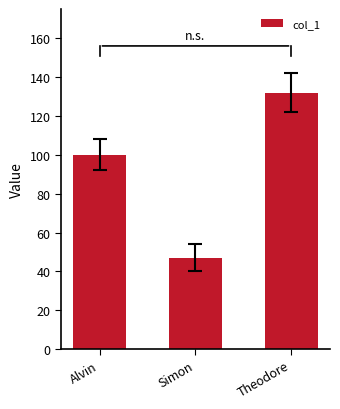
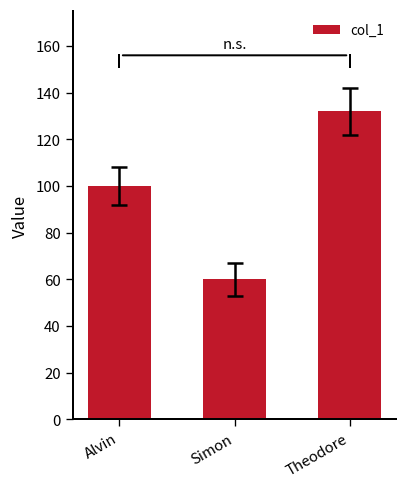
col_1, Simon: 47 -> 60
